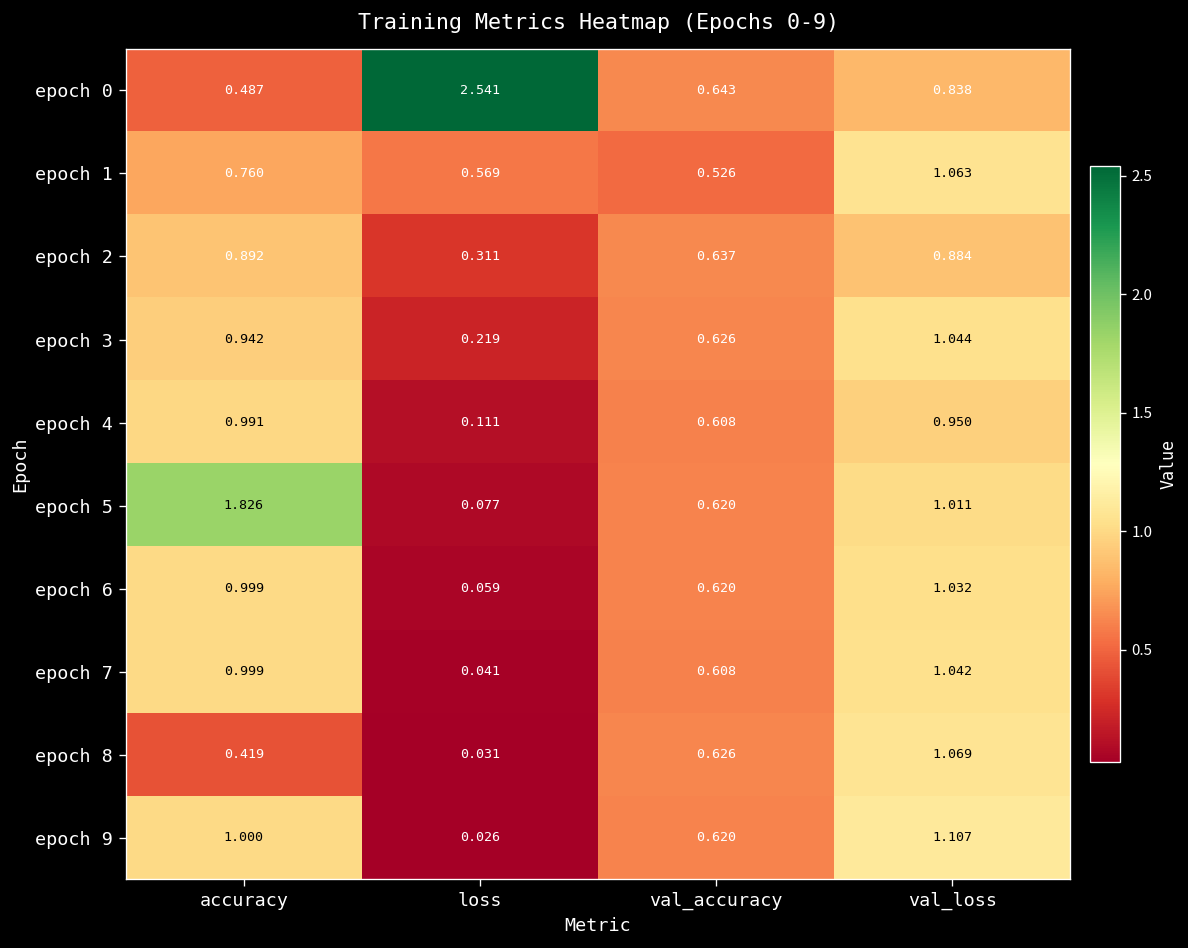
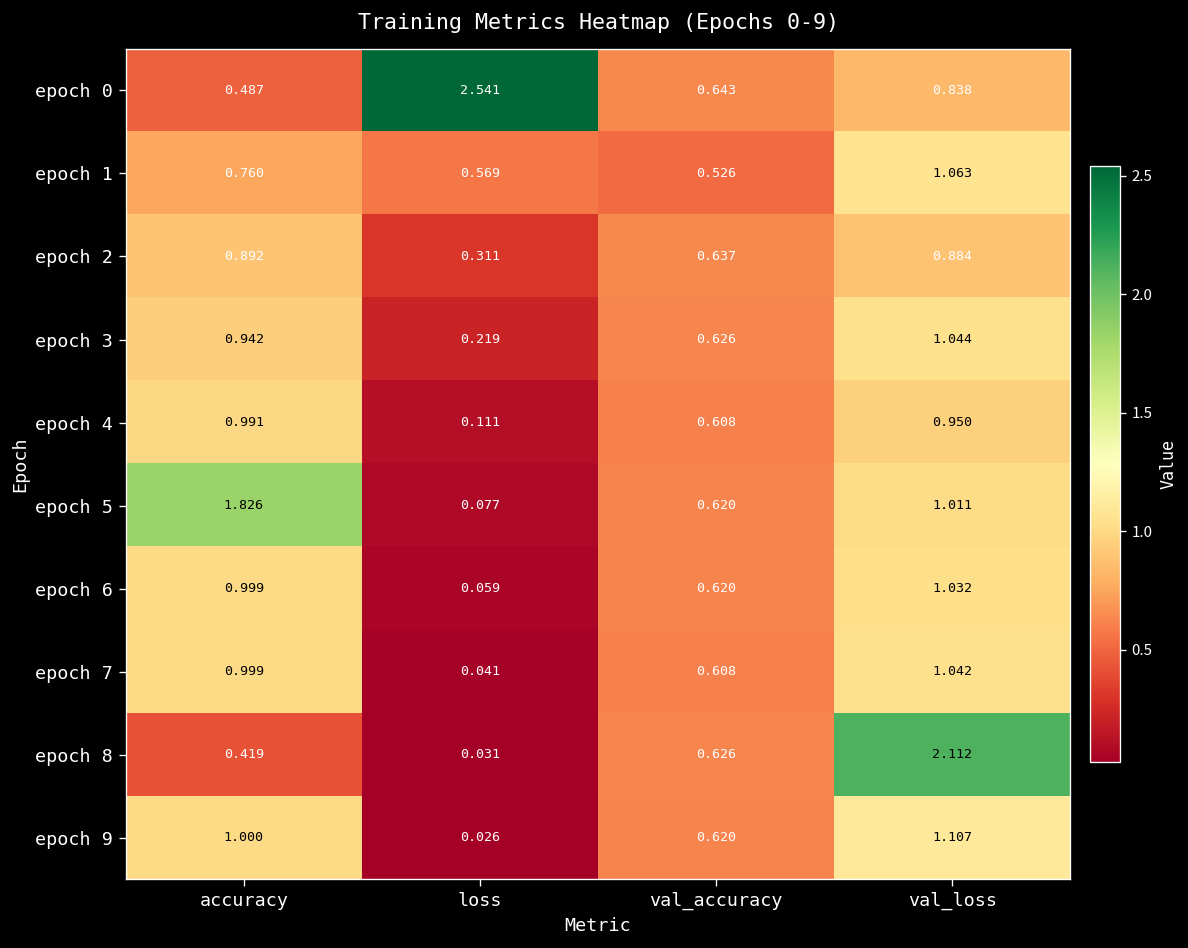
epoch 8, val_loss: 1.069 -> 2.112
